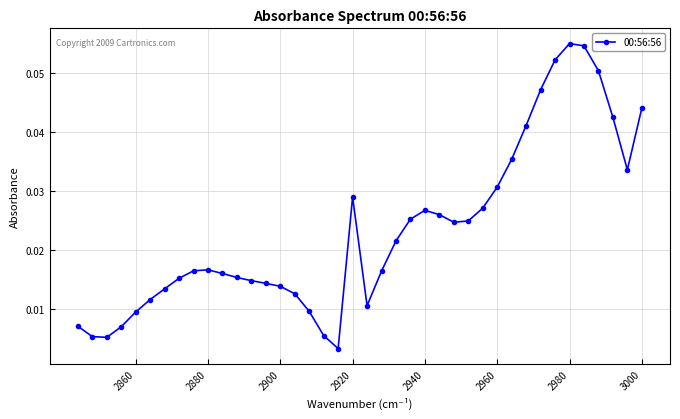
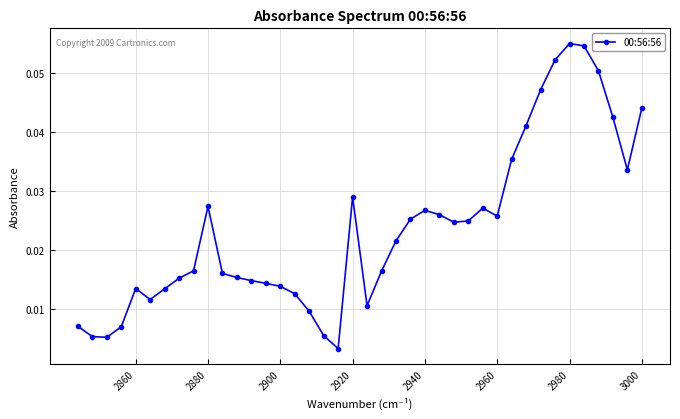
2860: 0.010 -> 0.014
2880: 0.017 -> 0.027
2960: 0.031 -> 0.026
